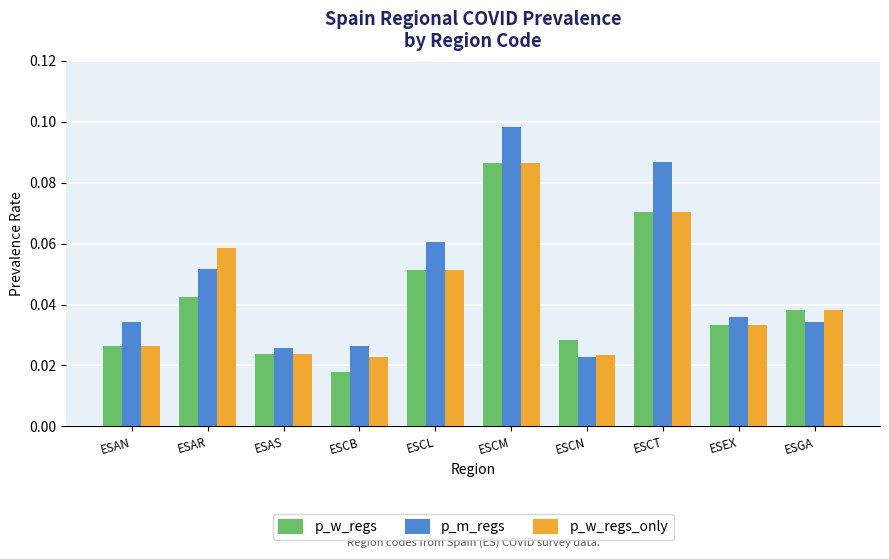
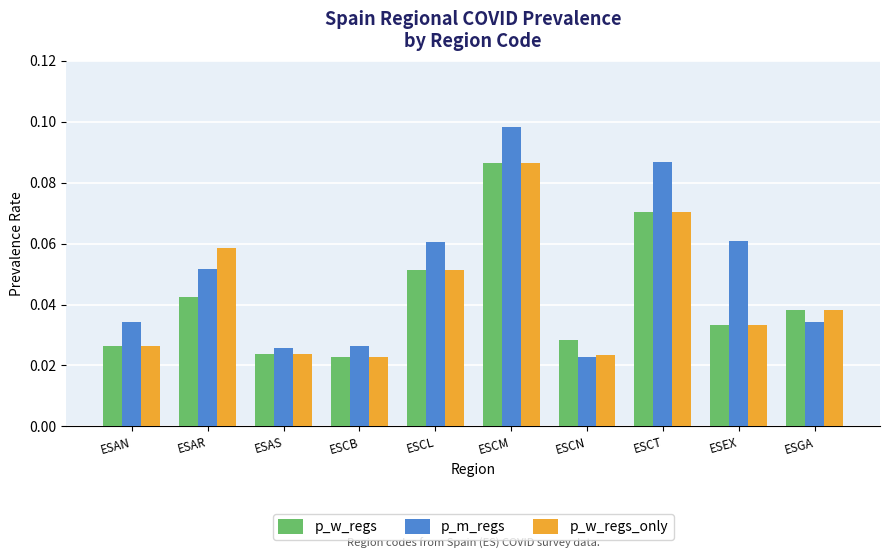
p_w_regs, ESCB: 0.018 -> 0.023
p_m_regs, ESEX: 0.036 -> 0.061
